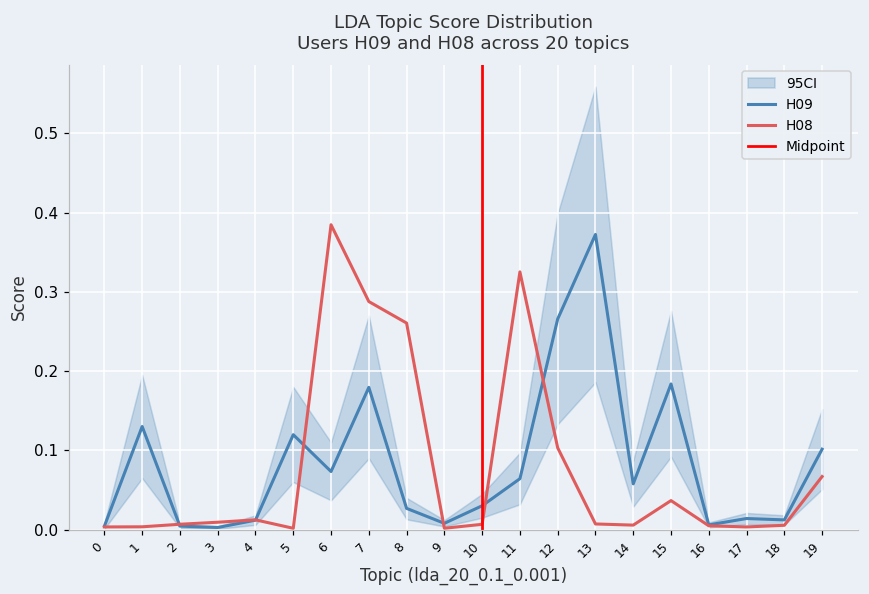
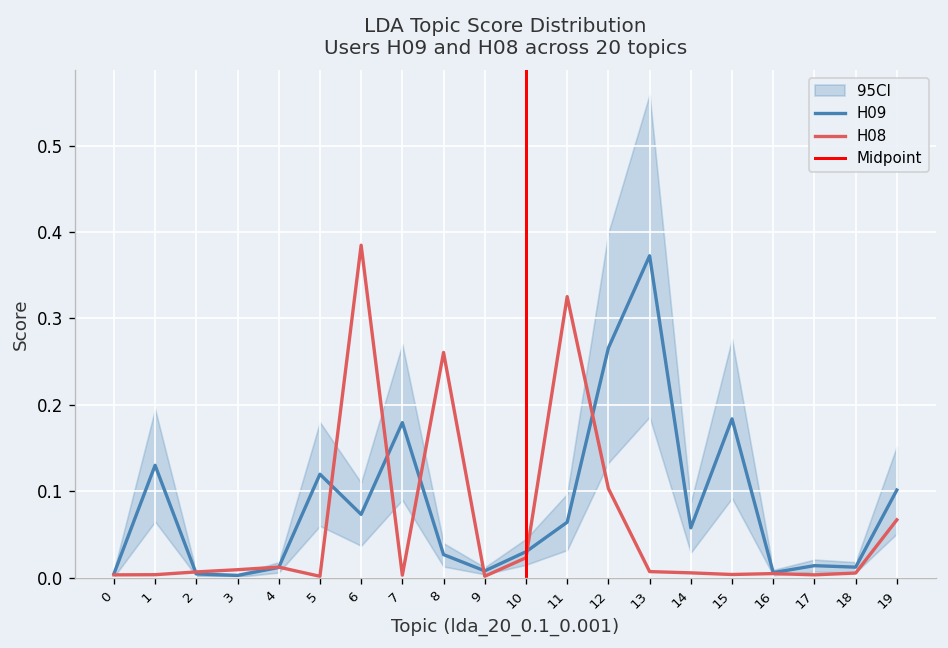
H08, 7: 0.29 -> 0.00
H08, 10: 0.01 -> 0.02
H08, 15: 0.04 -> 0.00
